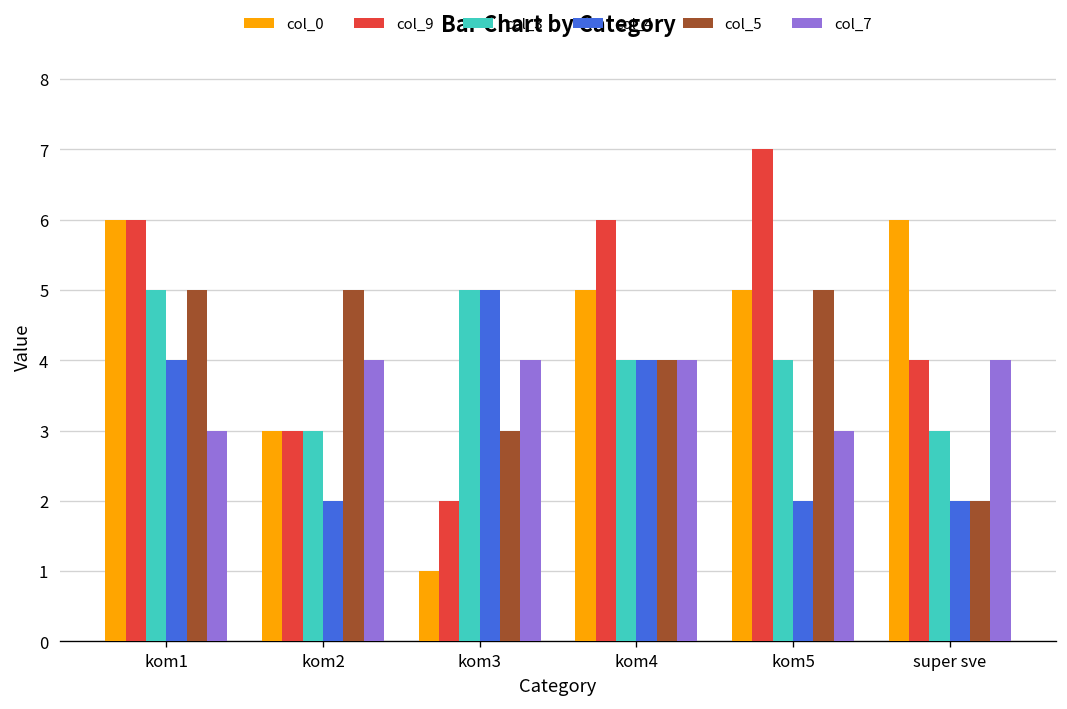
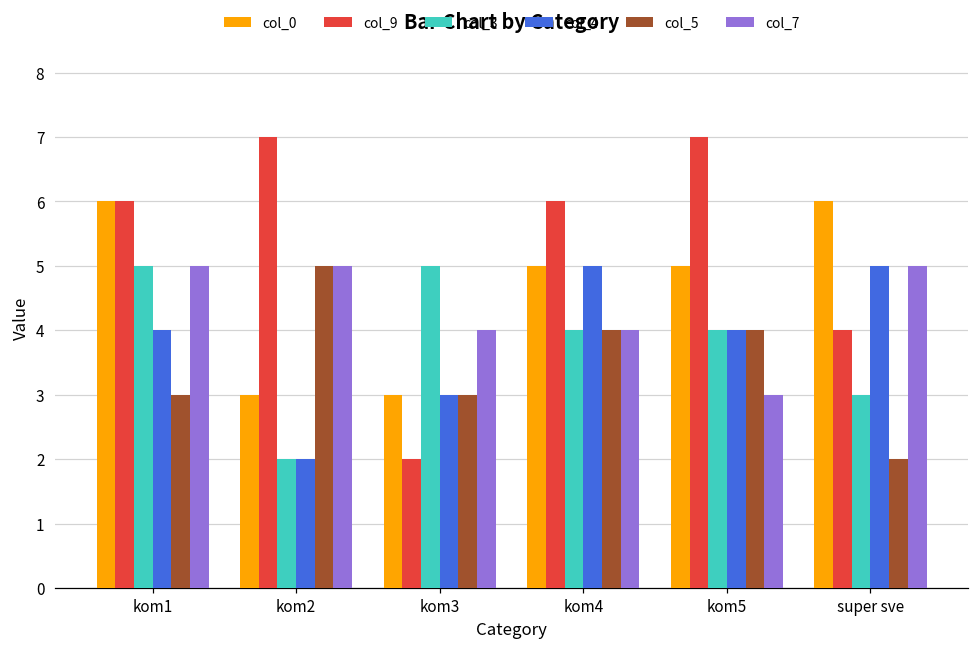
col_5, kom1: 5 -> 3
col_7, kom1: 3 -> 5
col_9, kom2: 3 -> 7
col_3, kom2: 3 -> 2
col_7, kom2: 4 -> 5
col_0, kom3: 1 -> 3
col_4, kom3: 5 -> 3
col_4, kom4: 4 -> 5
col_4, kom5: 2 -> 4
col_5, kom5: 5 -> 4
col_4, super sve: 2 -> 5
col_7, super sve: 4 -> 5
